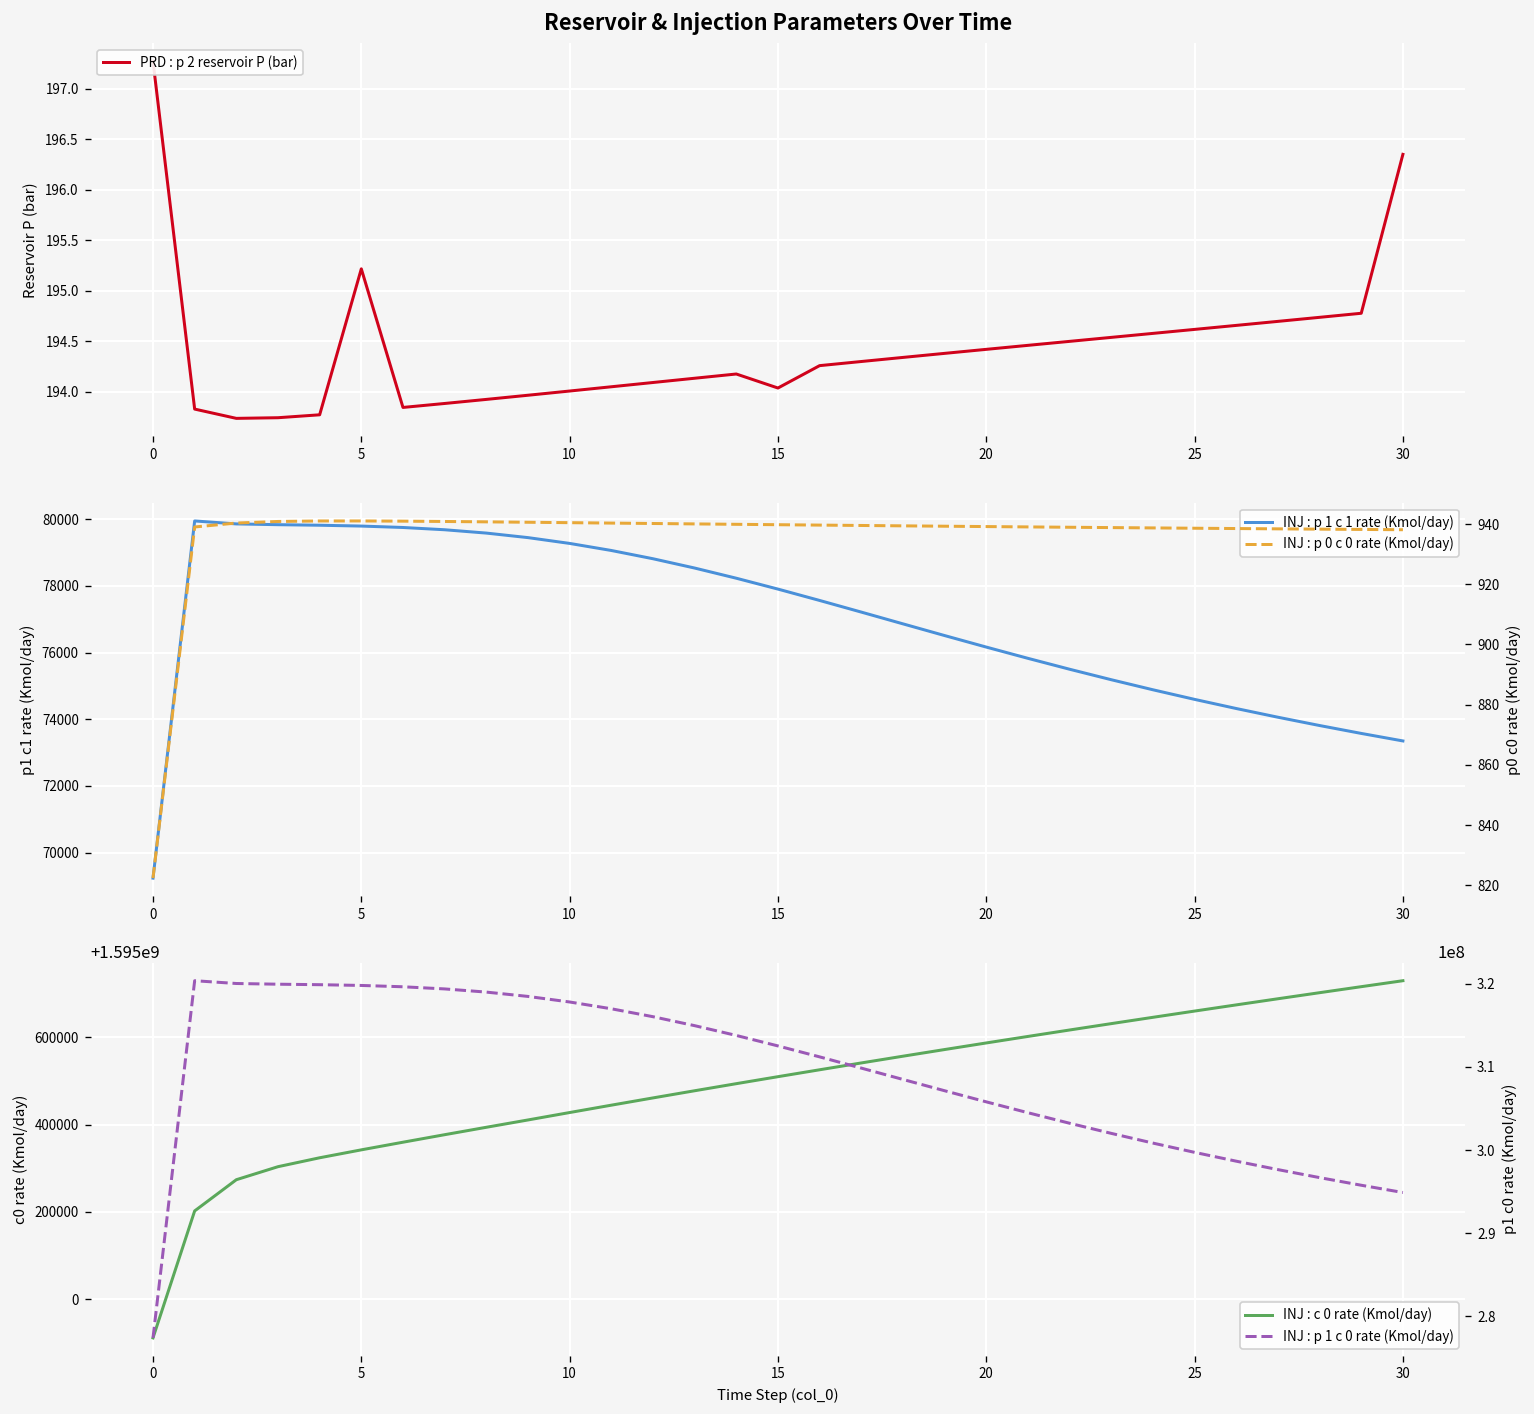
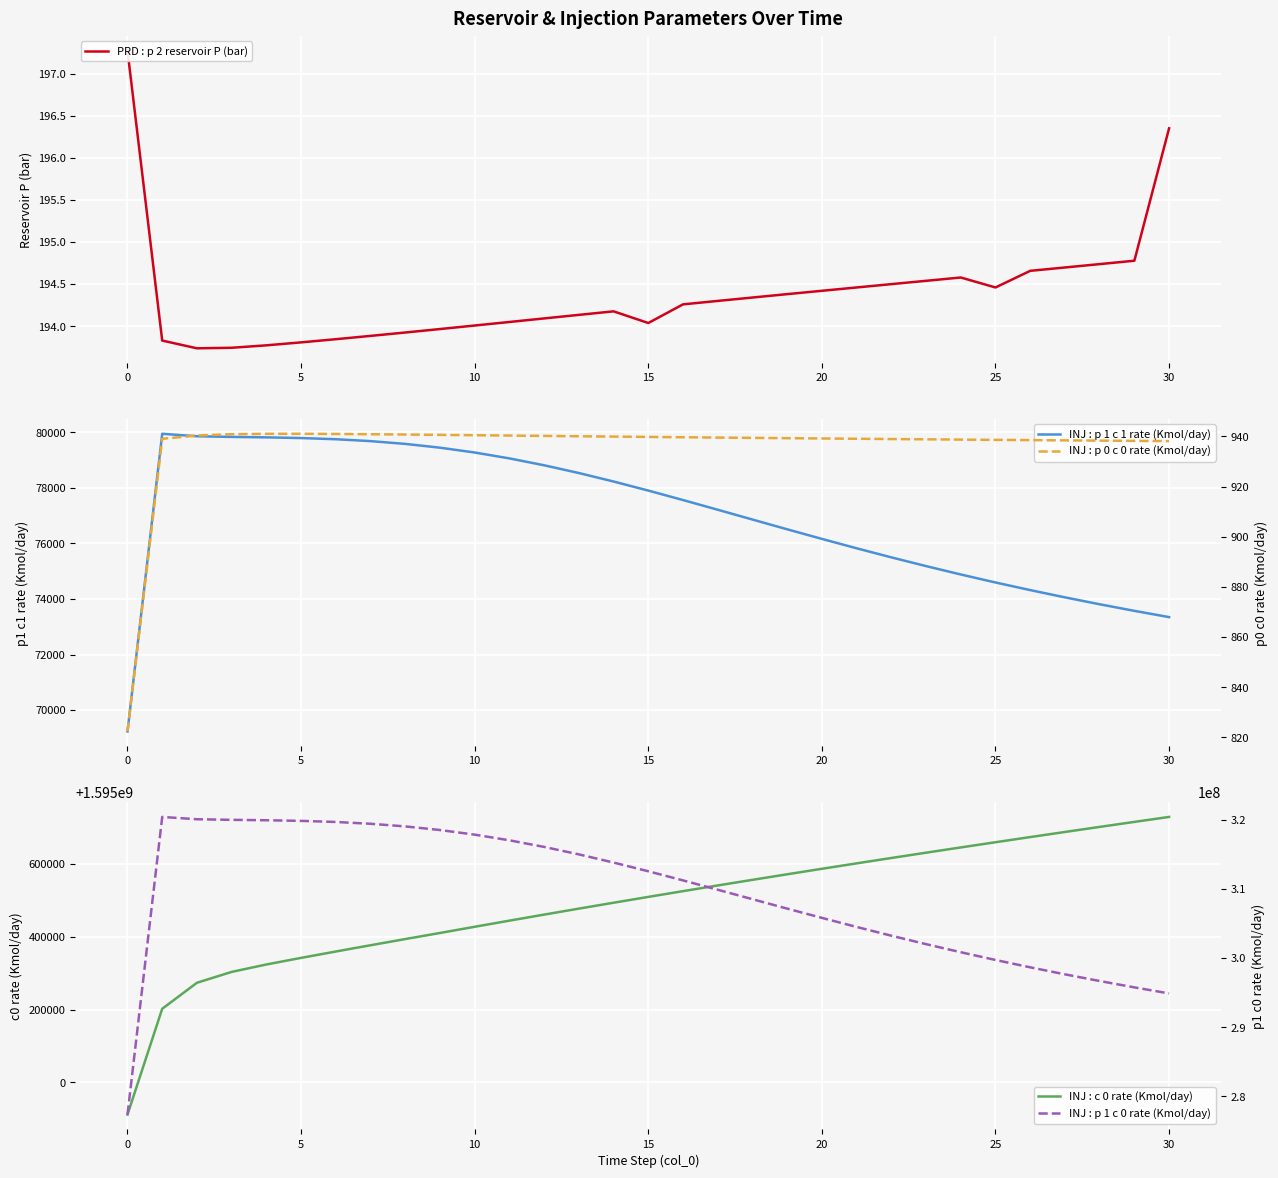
Reservoir & Injection Parameters Over Time, 5: 195.2 -> 193.8
Reservoir & Injection Parameters Over Time, 25: 194.6 -> 194.5
